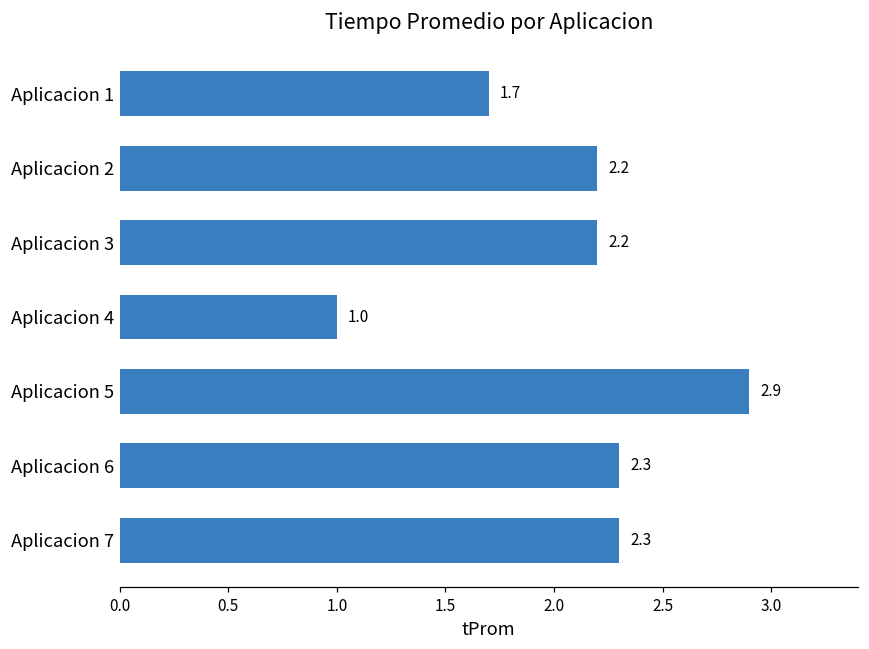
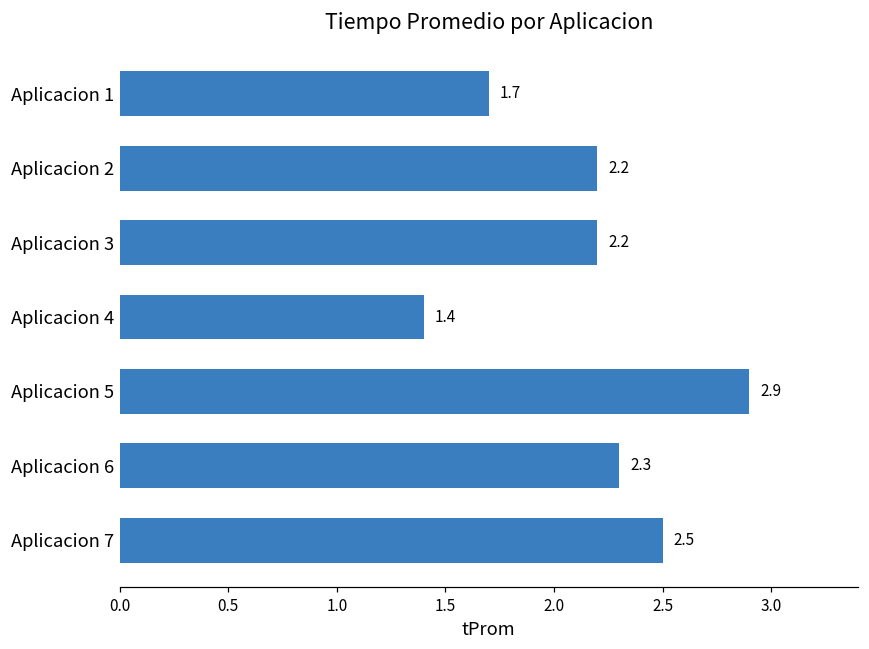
Aplicacion 4: 1.0 -> 1.4
Aplicacion 7: 2.3 -> 2.5
